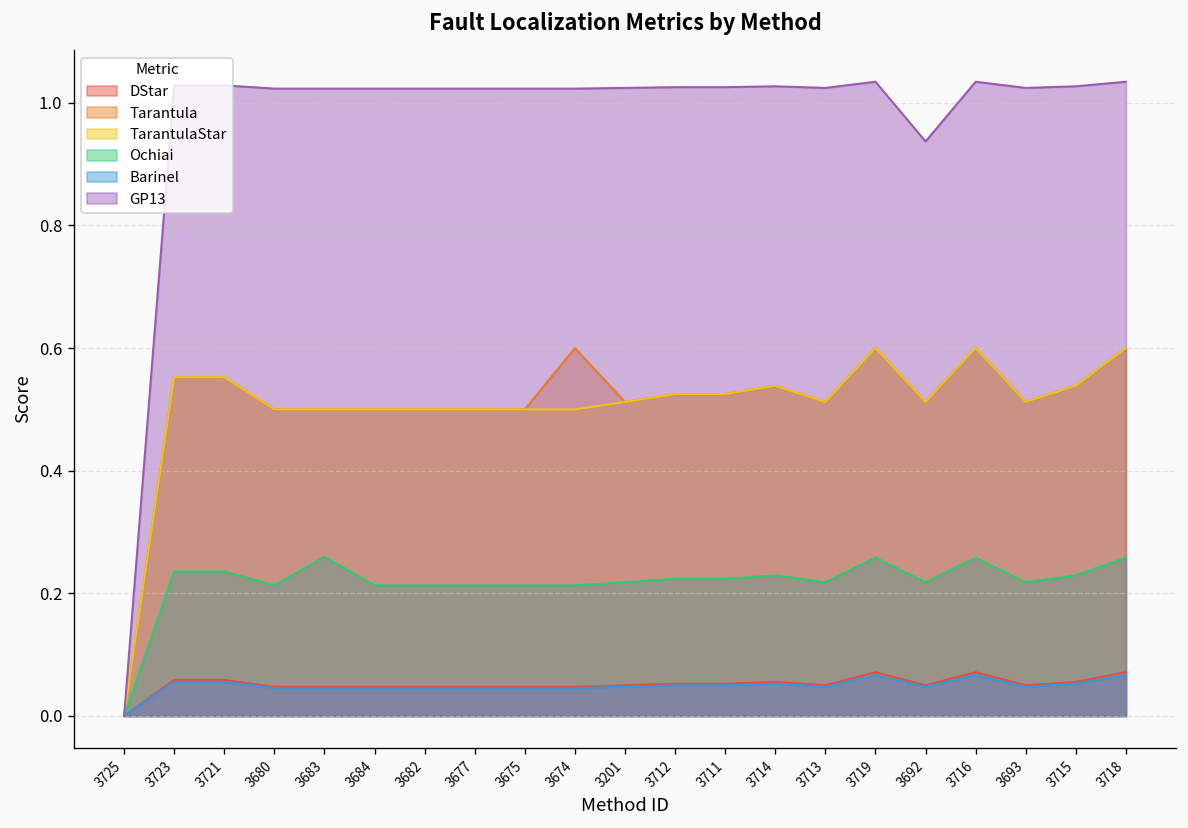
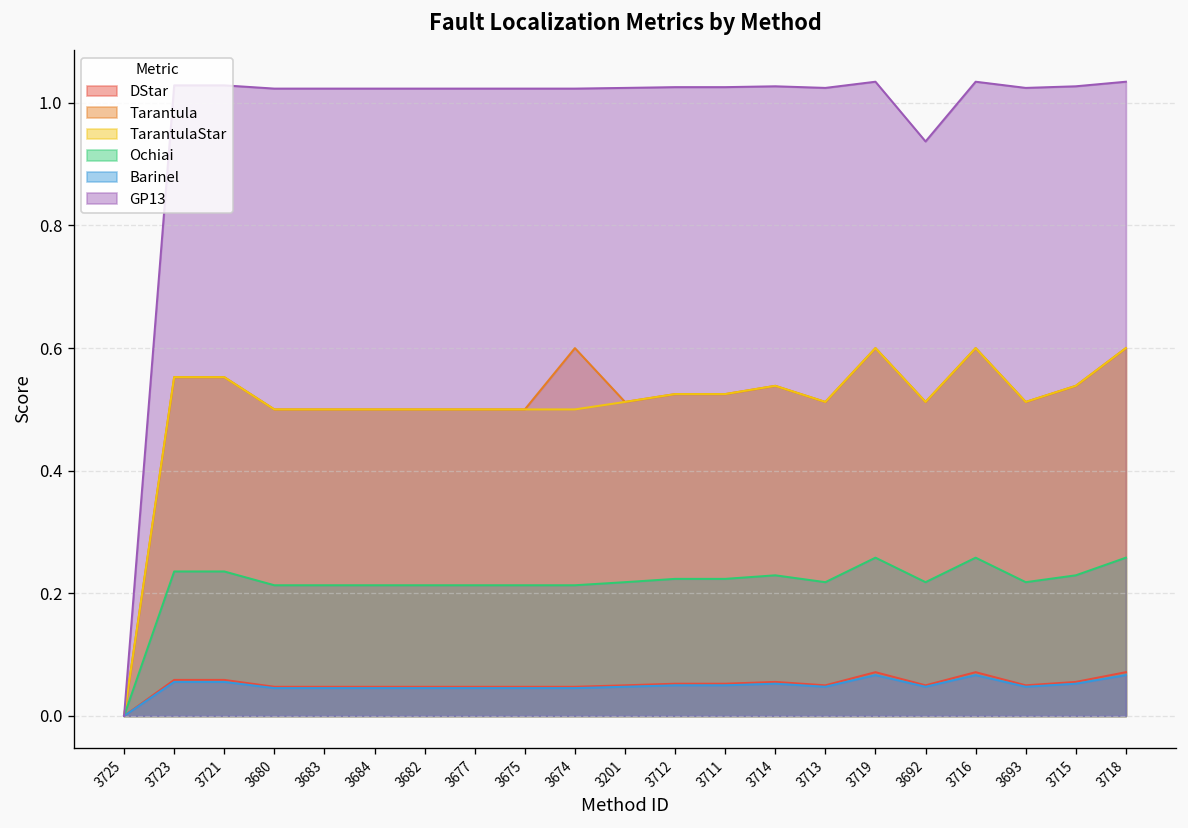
Ochiai, 3683: 0.26 -> 0.21
